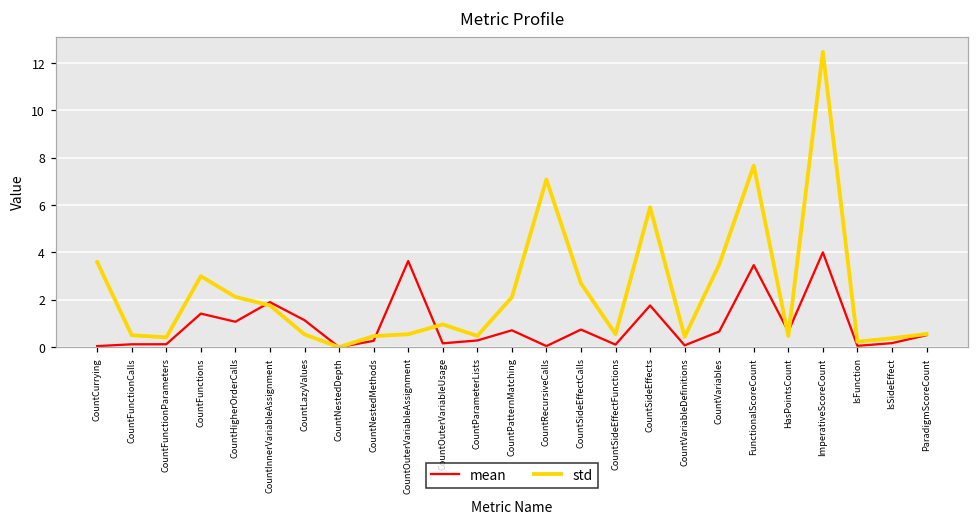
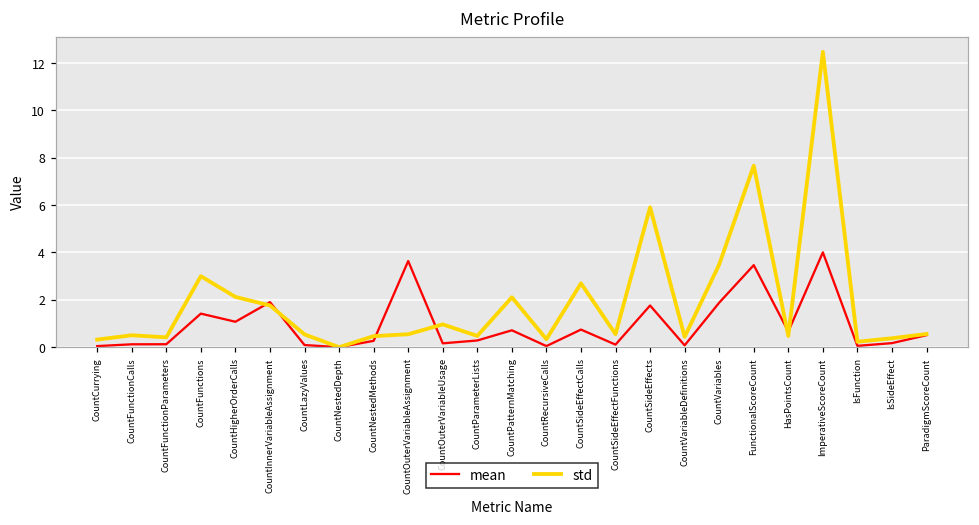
std, CountCurrying: 3.6 -> 0.3
mean, CountLazyValues: 1.1 -> 0.1
std, CountRecursiveCalls: 7.1 -> 0.3
mean, CountVariables: 0.7 -> 1.9
